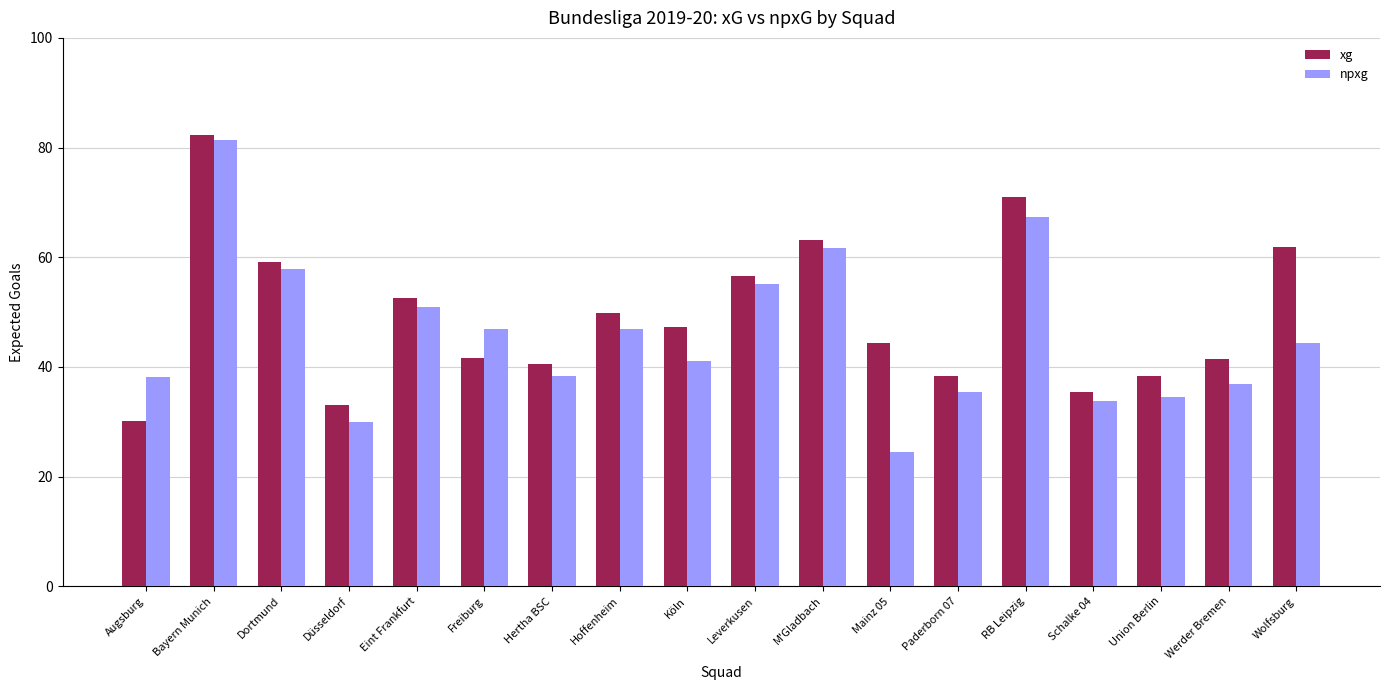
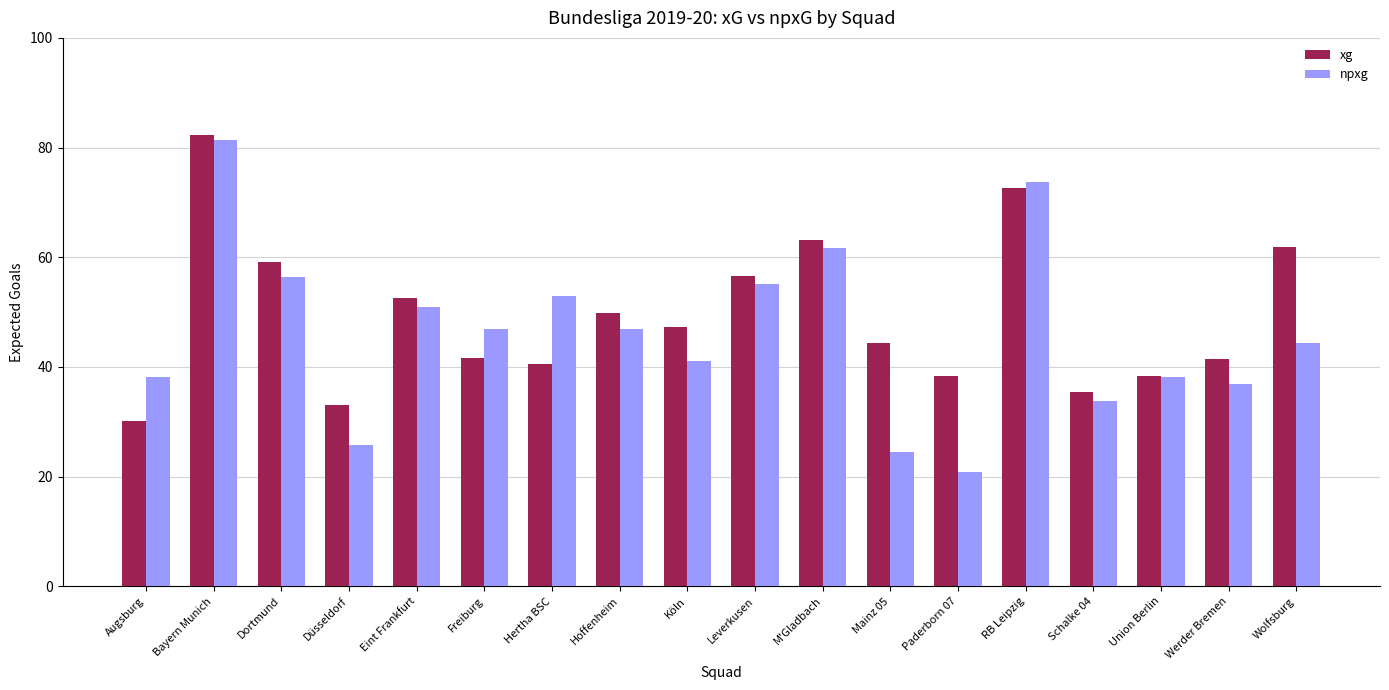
npxg, Dortmund: 58 -> 56
npxg, Düsseldorf: 30 -> 26
npxg, Hertha BSC: 38 -> 53
npxg, Paderborn 07: 35 -> 21
xg, RB Leipzig: 71 -> 73
npxg, RB Leipzig: 67 -> 74
npxg, Union Berlin: 35 -> 38
